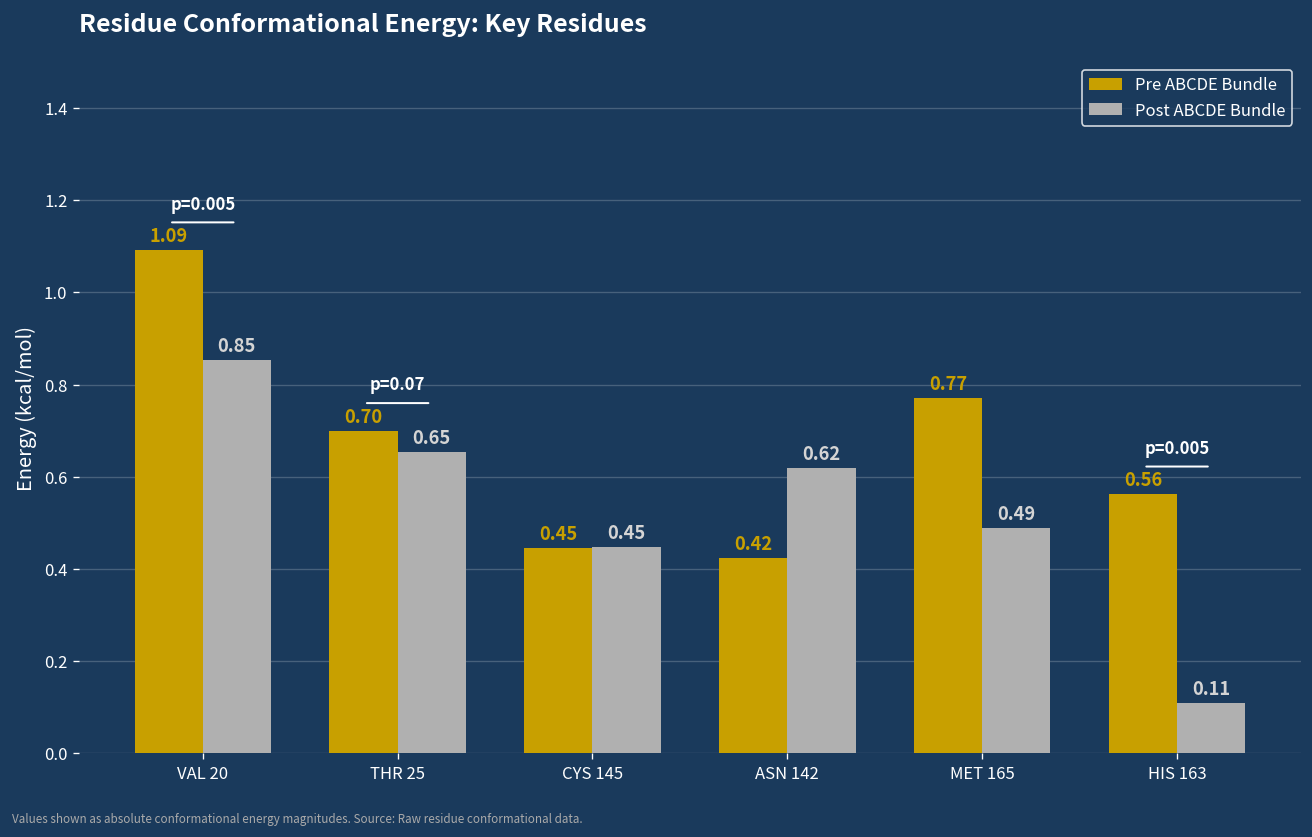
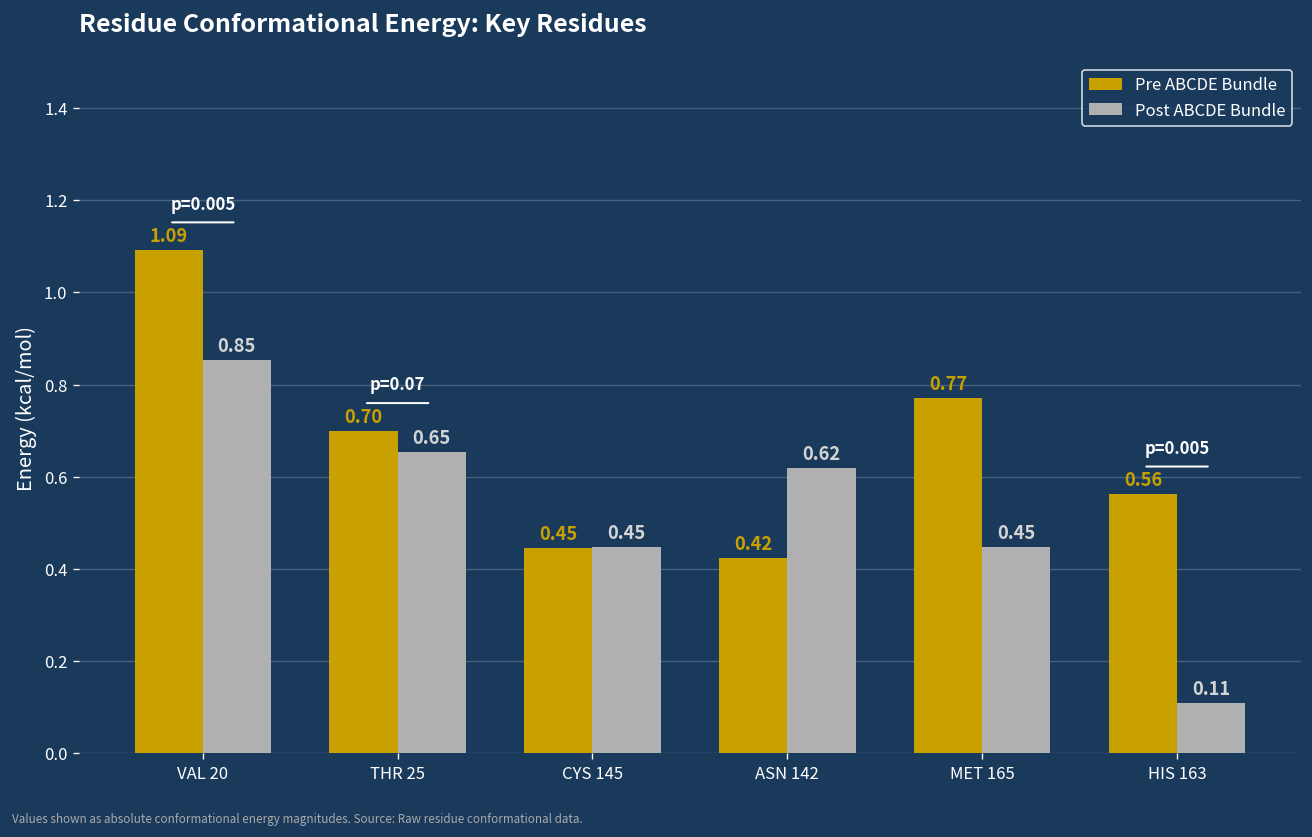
Post ABCDE Bundle, MET 165: 0.49 -> 0.45
